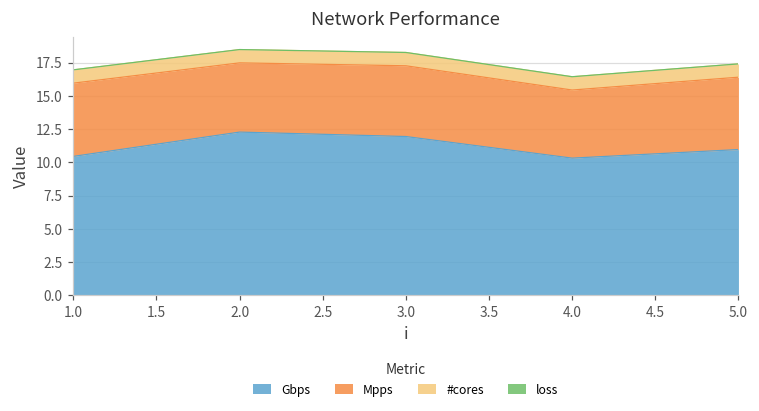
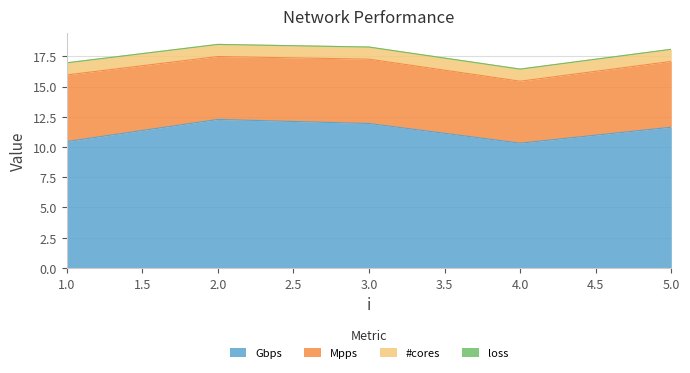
Gbps, 5.0: 11.0 -> 11.6
